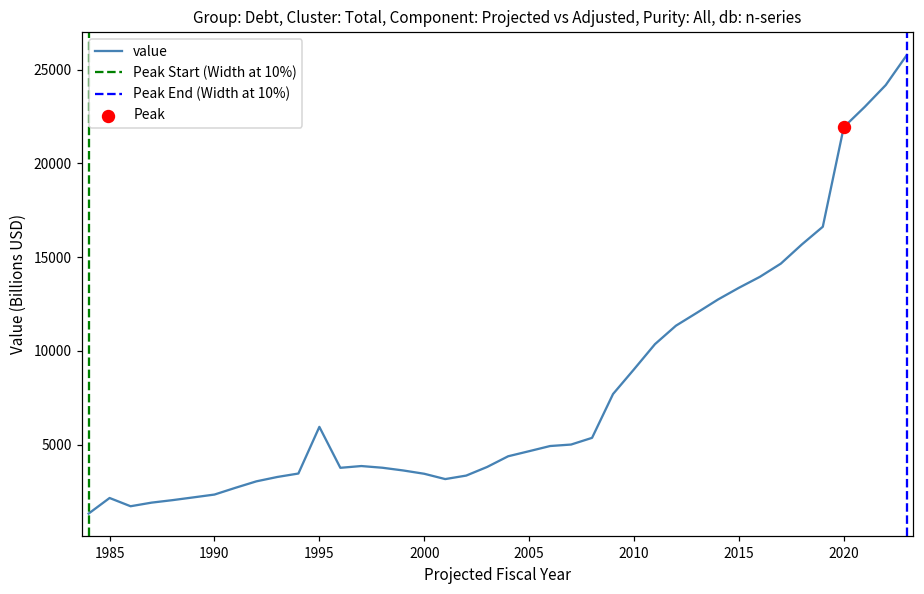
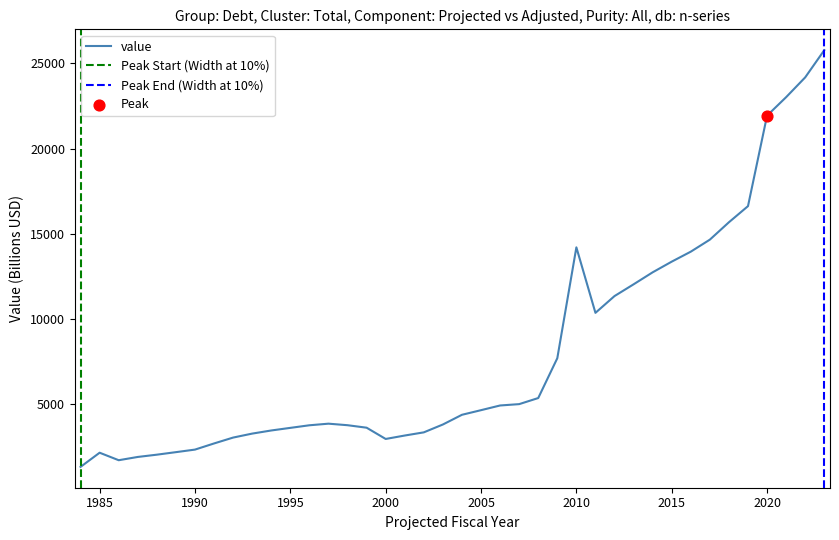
value, 1995: 6000 -> 3600
value, 2000: 3500 -> 3000
value, 2010: 9000 -> 14200
